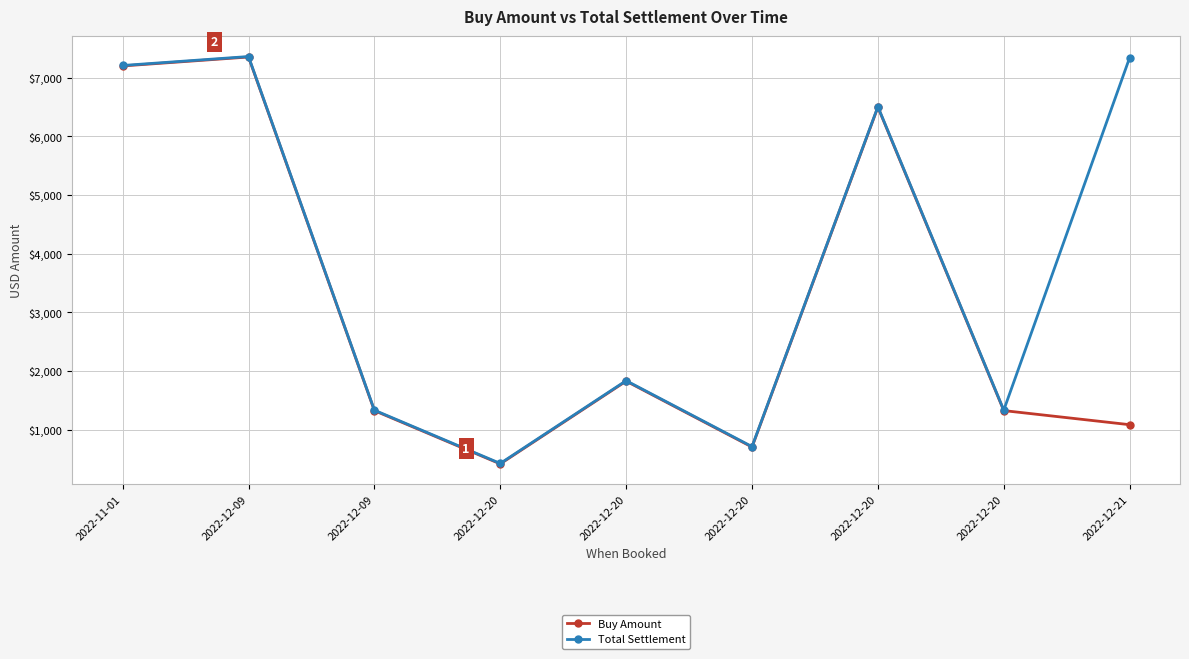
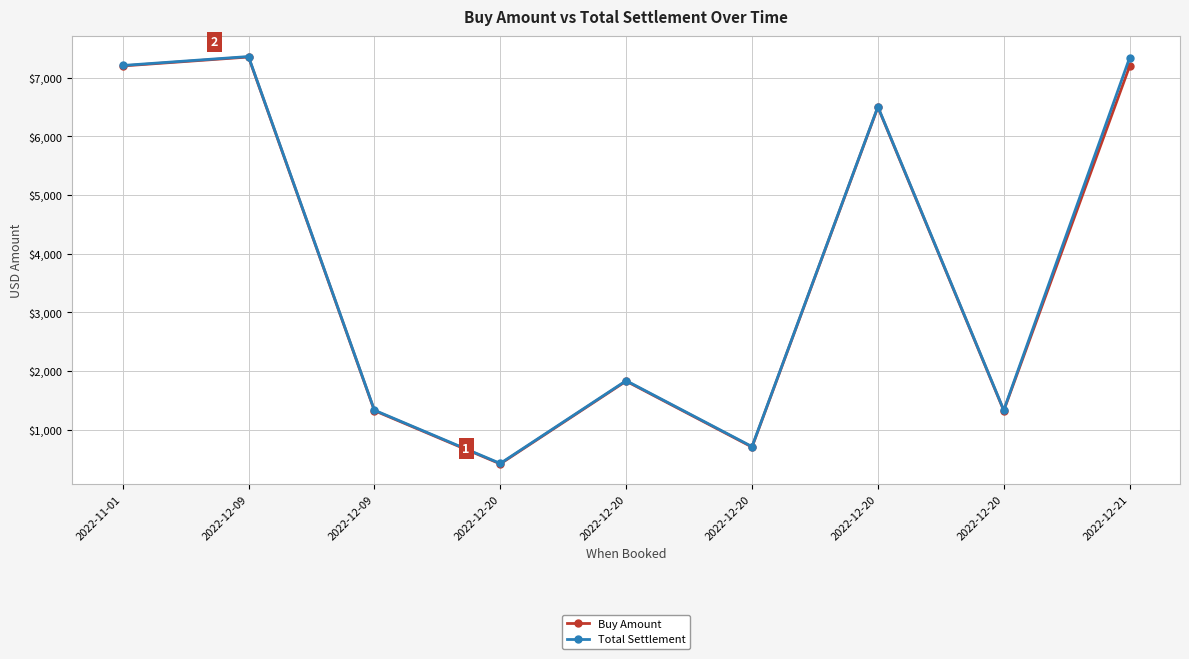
Buy Amount, 2022-12-21: $1,100 -> $7,200
